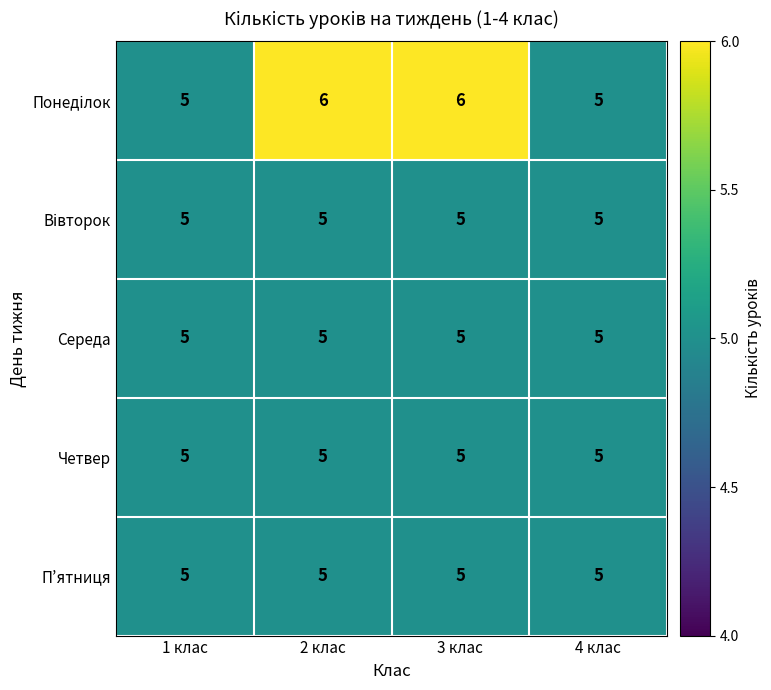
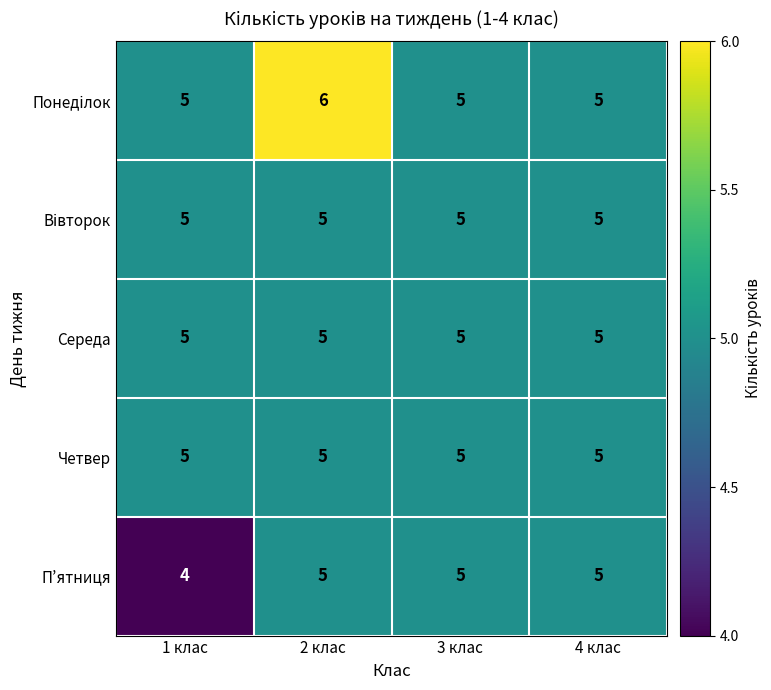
Понеділок, 3 клас: 6 -> 5
П’ятниця, 1 клас: 5 -> 4
